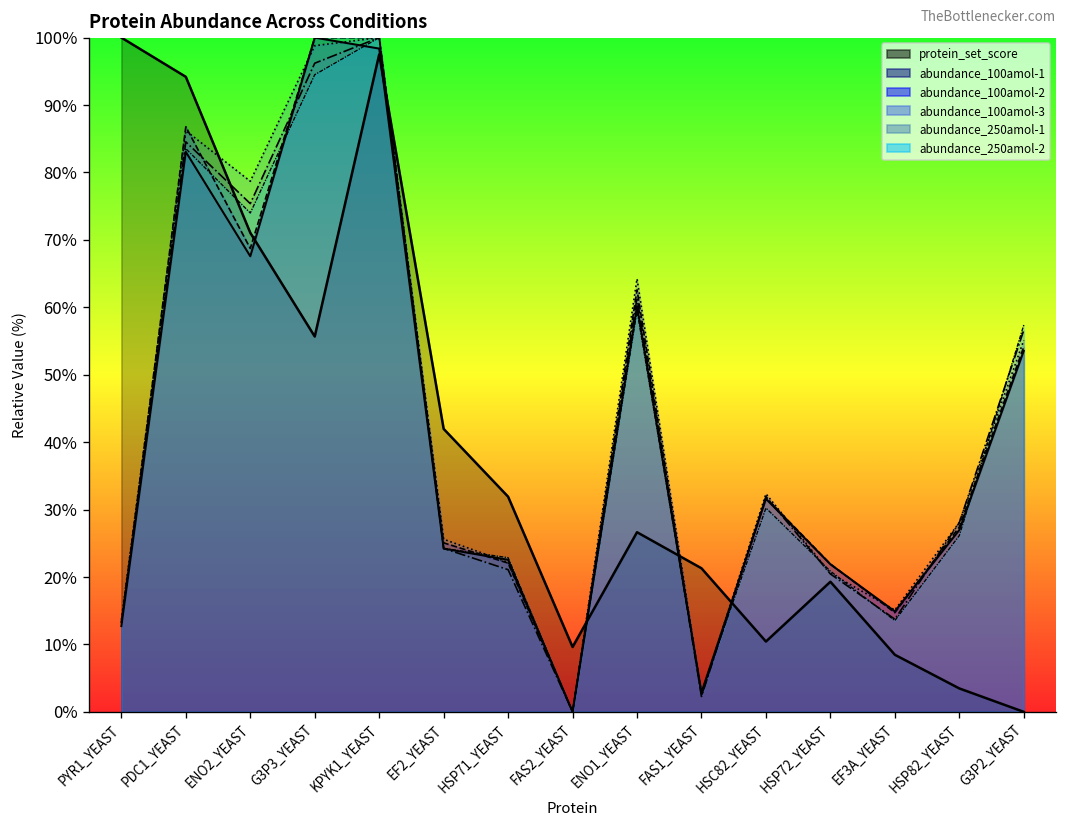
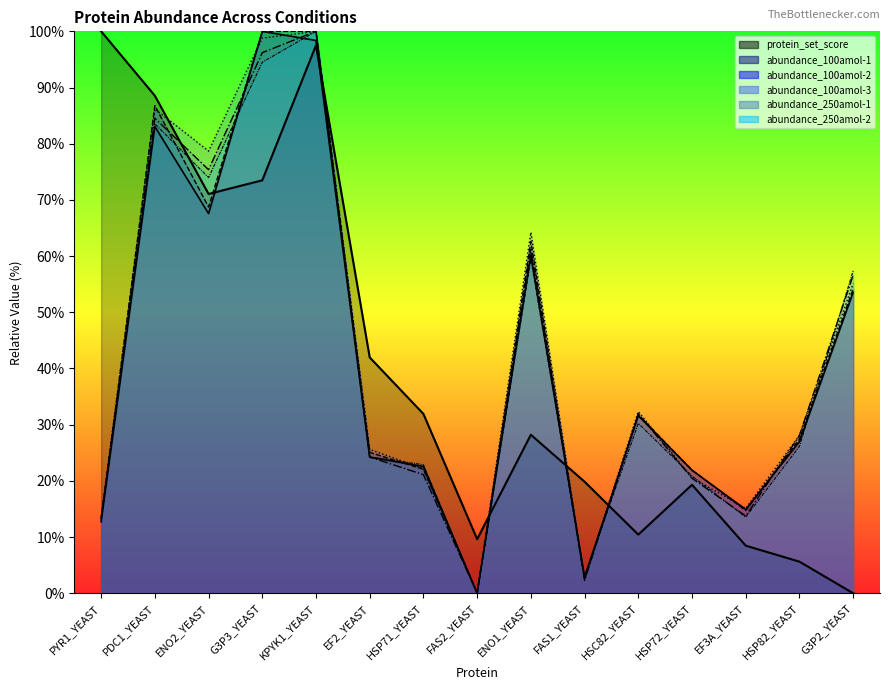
protein_set_score, PDC1_YEAST: 94% -> 89%
protein_set_score, G3P3_YEAST: 56% -> 73%
protein_set_score, ENO1_YEAST: 27% -> 28%
protein_set_score, FAS1_YEAST: 21% -> 20%
protein_set_score, HSP82_YEAST: 3% -> 6%
